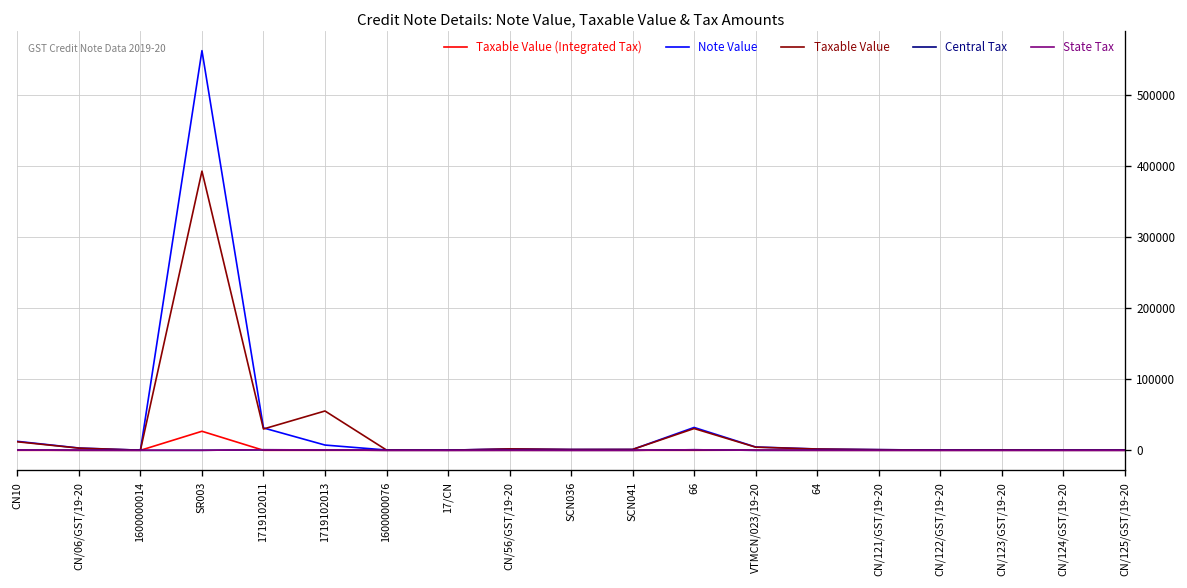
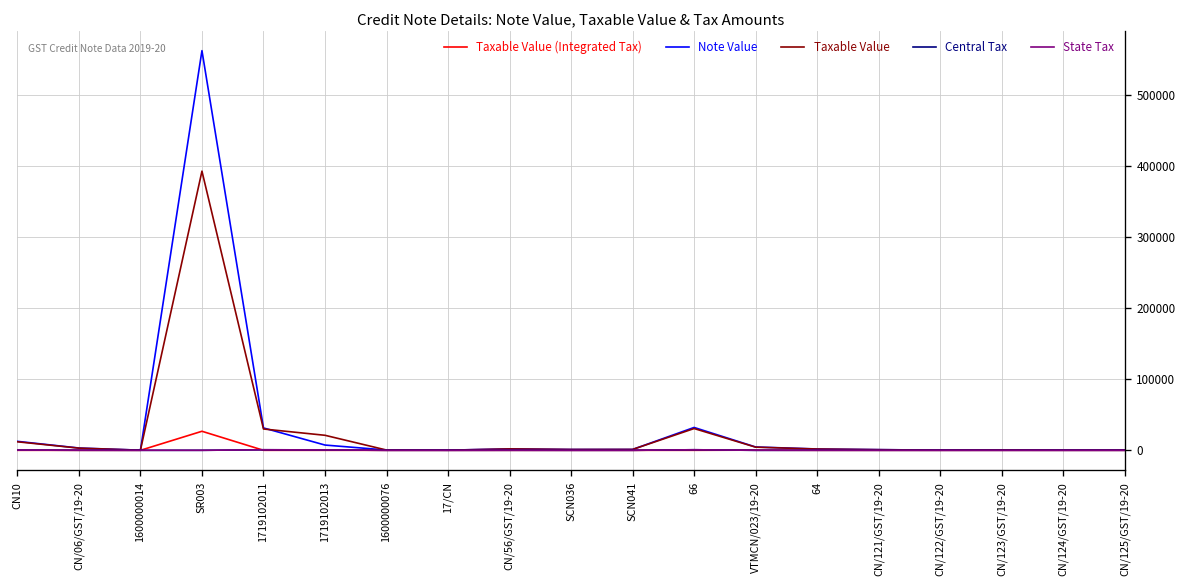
Taxable Value, 1719102013: 60000 -> 20000
